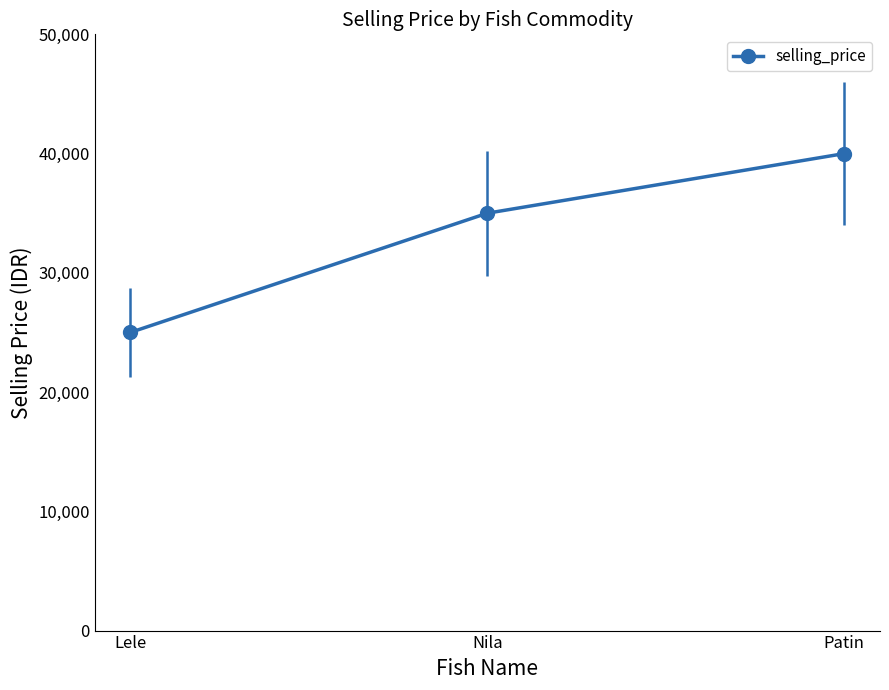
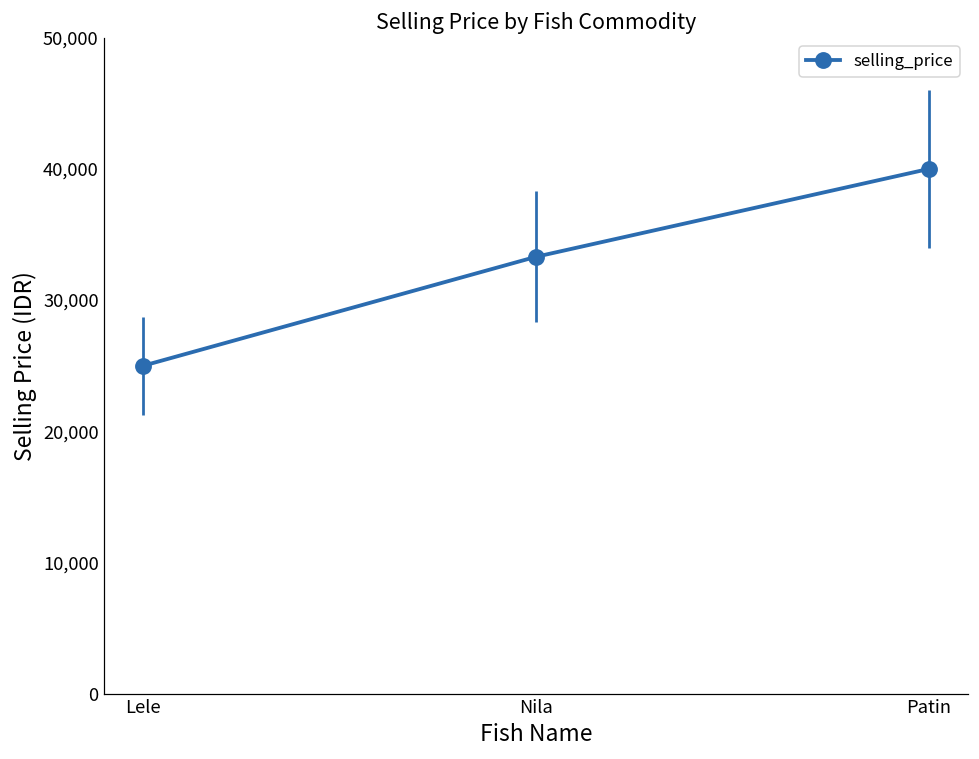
Nila: 35,000 -> 33,300
